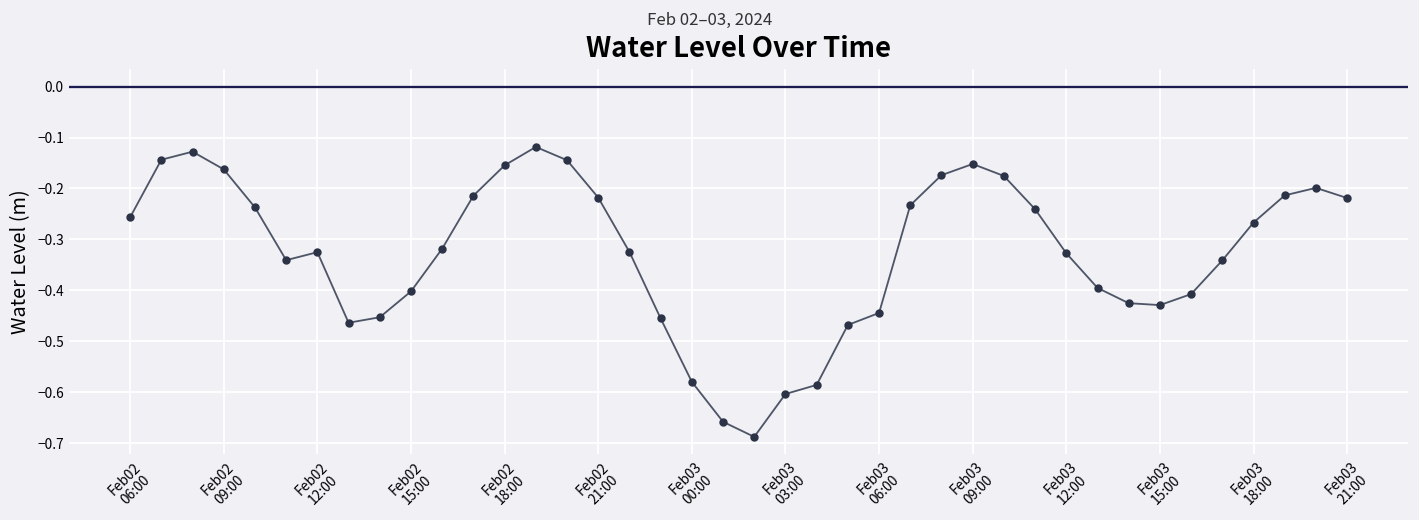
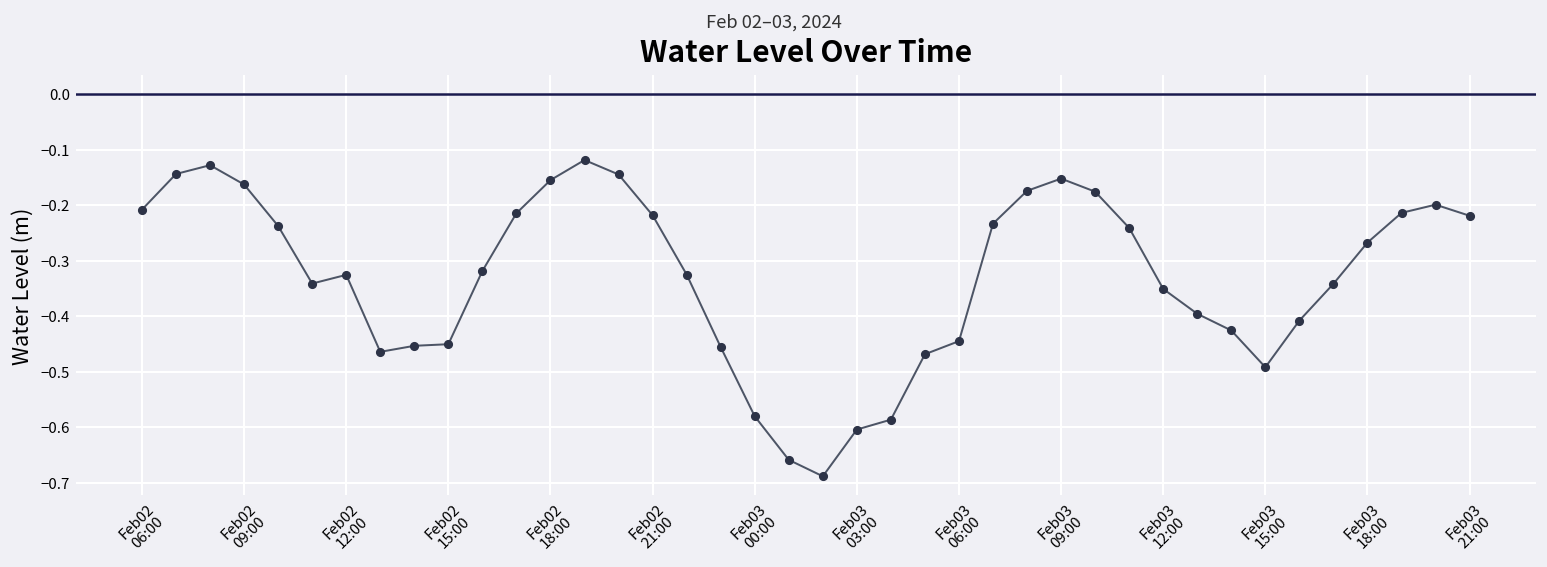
Feb02 06:00: -0.26 -> -0.21
Feb02 15:00: -0.40 -> -0.45
Feb03 12:00: -0.33 -> -0.35
Feb03 15:00: -0.43 -> -0.49
